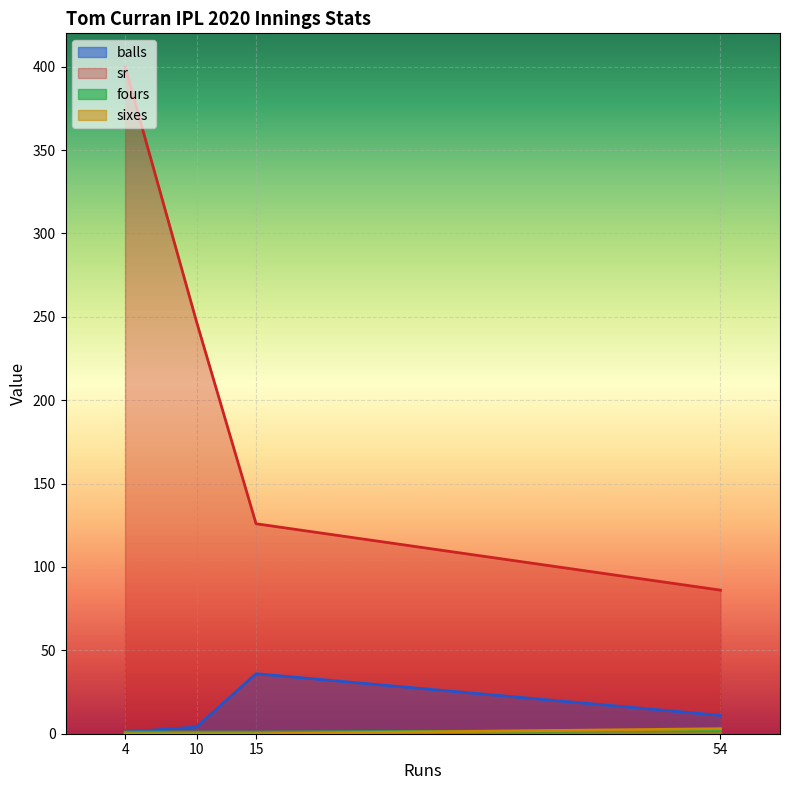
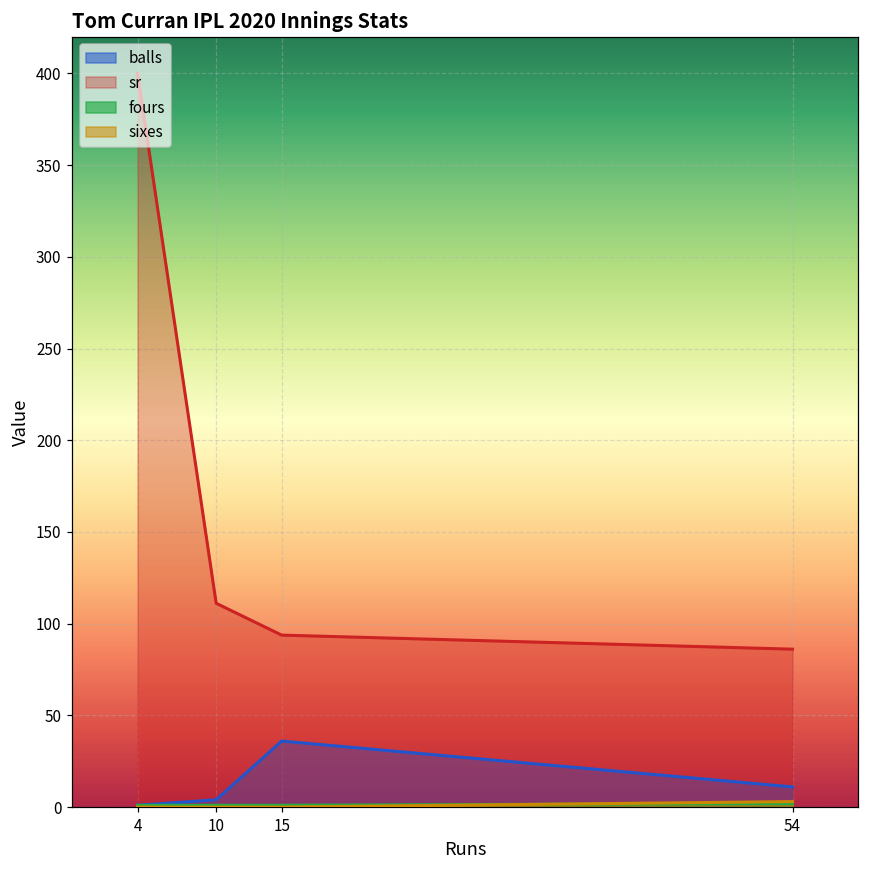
sr, 10: 247 -> 111
sr, 15: 126 -> 94
